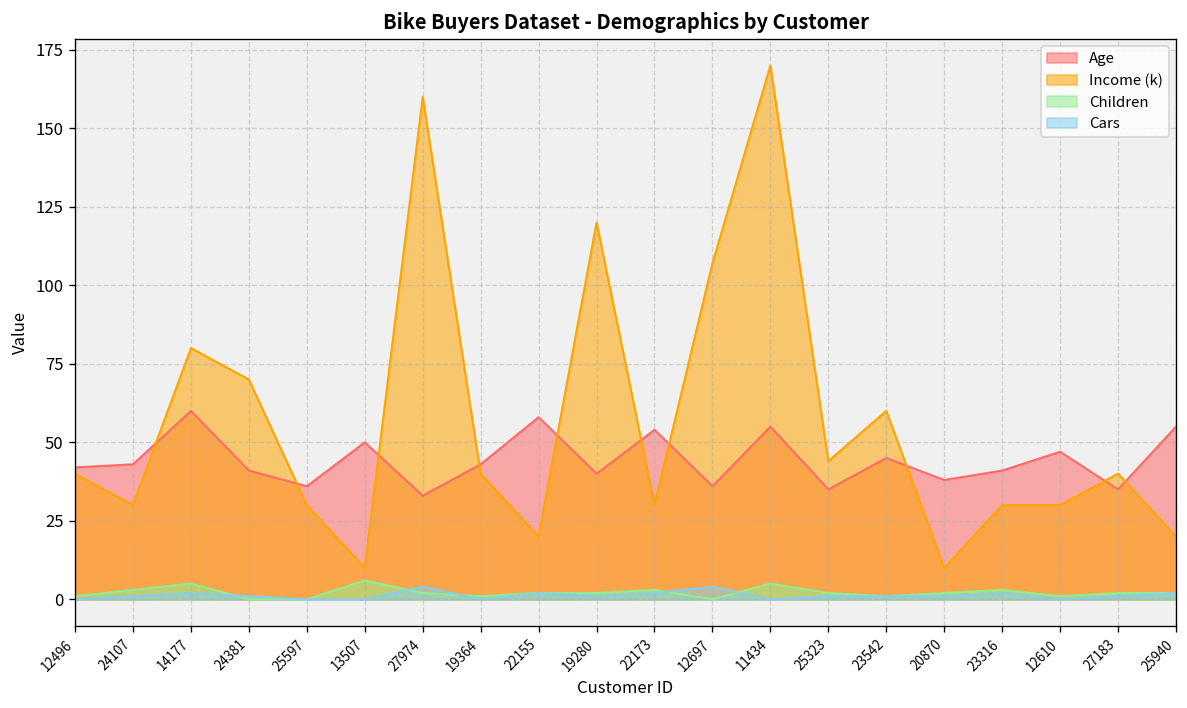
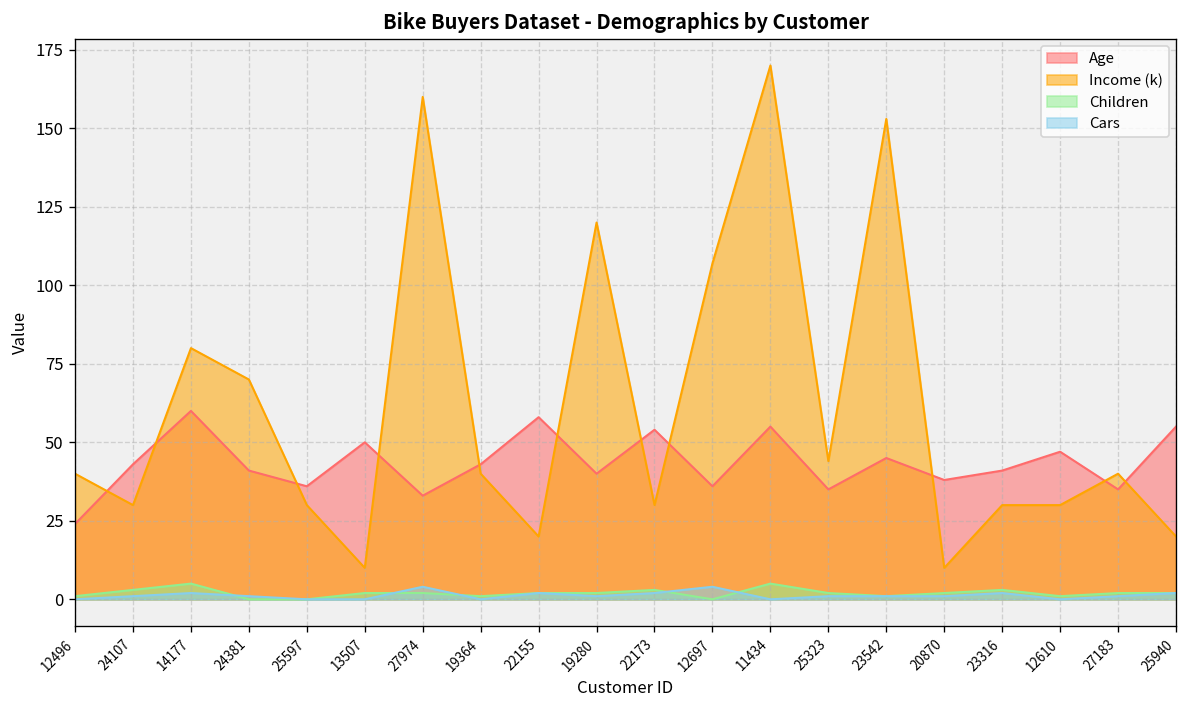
Age, 12496: 42 -> 24
Children, 13507: 6 -> 2
Income (k), 23542: 60 -> 153
